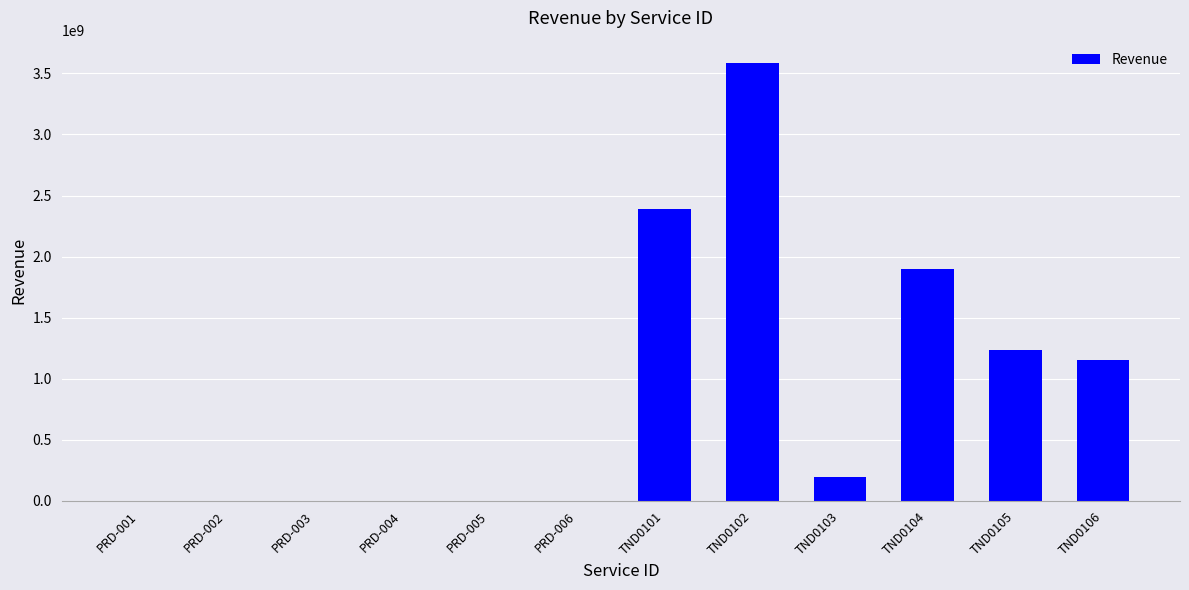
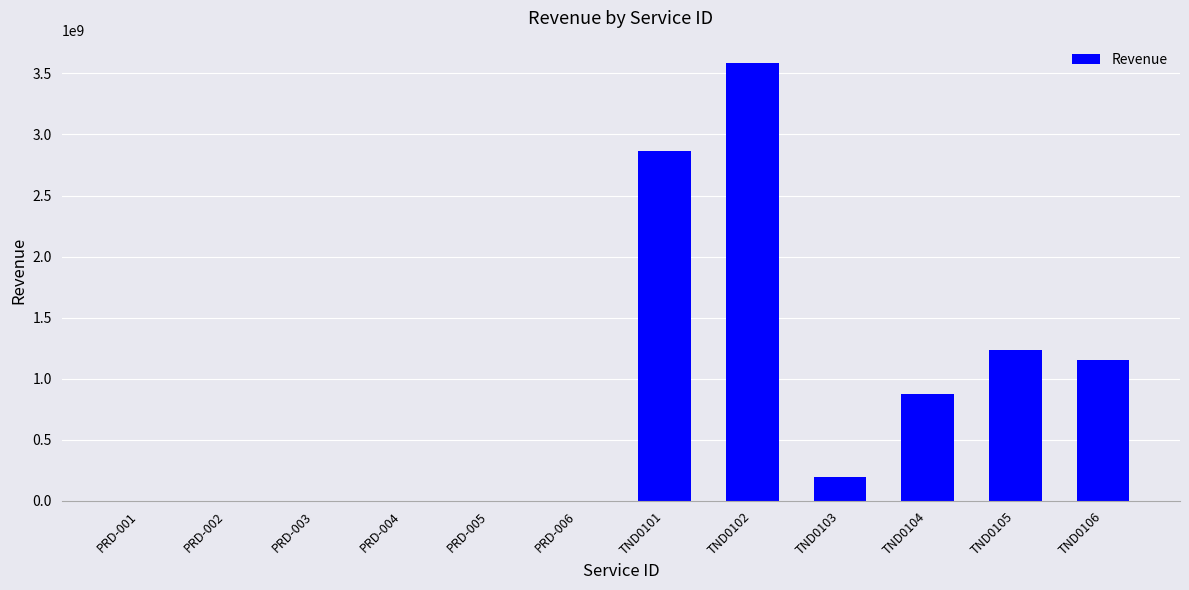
TND0101: 2390000000 -> 2860000000
TND0104: 1900000000 -> 880000000
